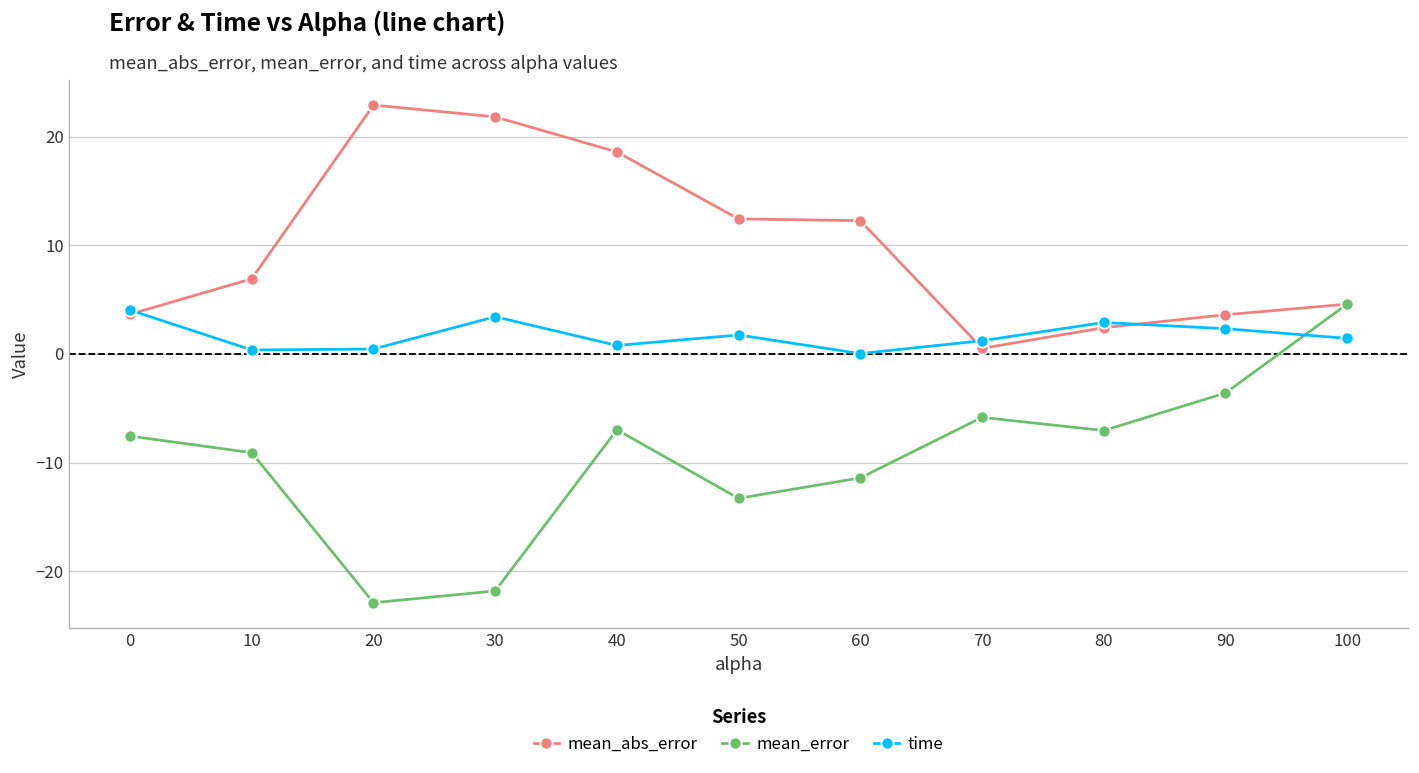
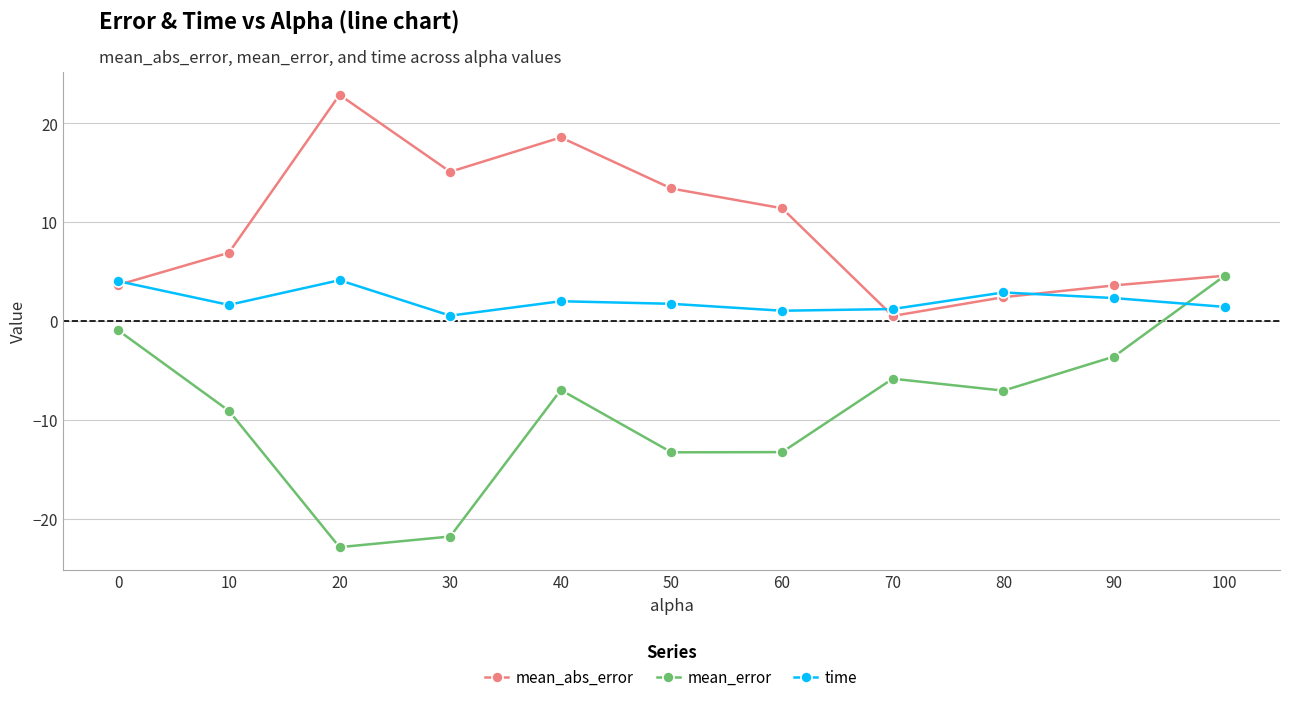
mean_error, 0: -8 -> -1
time, 10: 0 -> 2
time, 20: 0 -> 4
mean_abs_error, 30: 22 -> 15
time, 30: 3 -> 1
time, 40: 1 -> 2
mean_abs_error, 50: 12 -> 13
mean_abs_error, 60: 12 -> 11
mean_error, 60: -11 -> -13
time, 60: 0 -> 1
